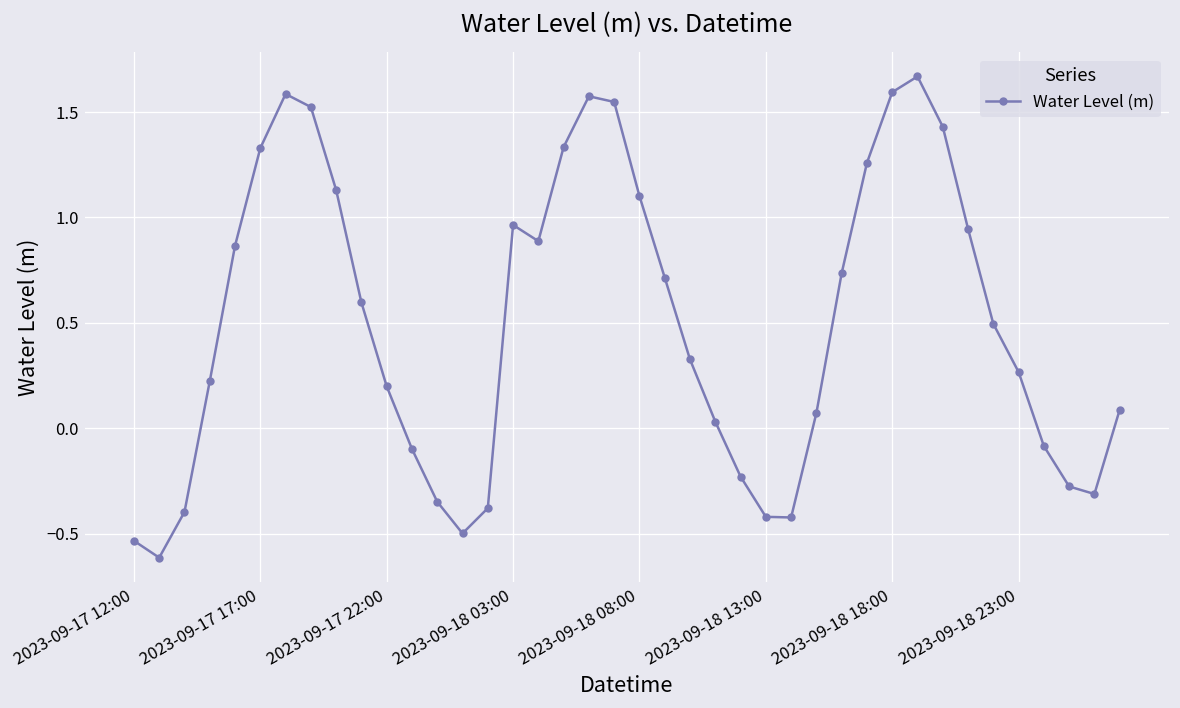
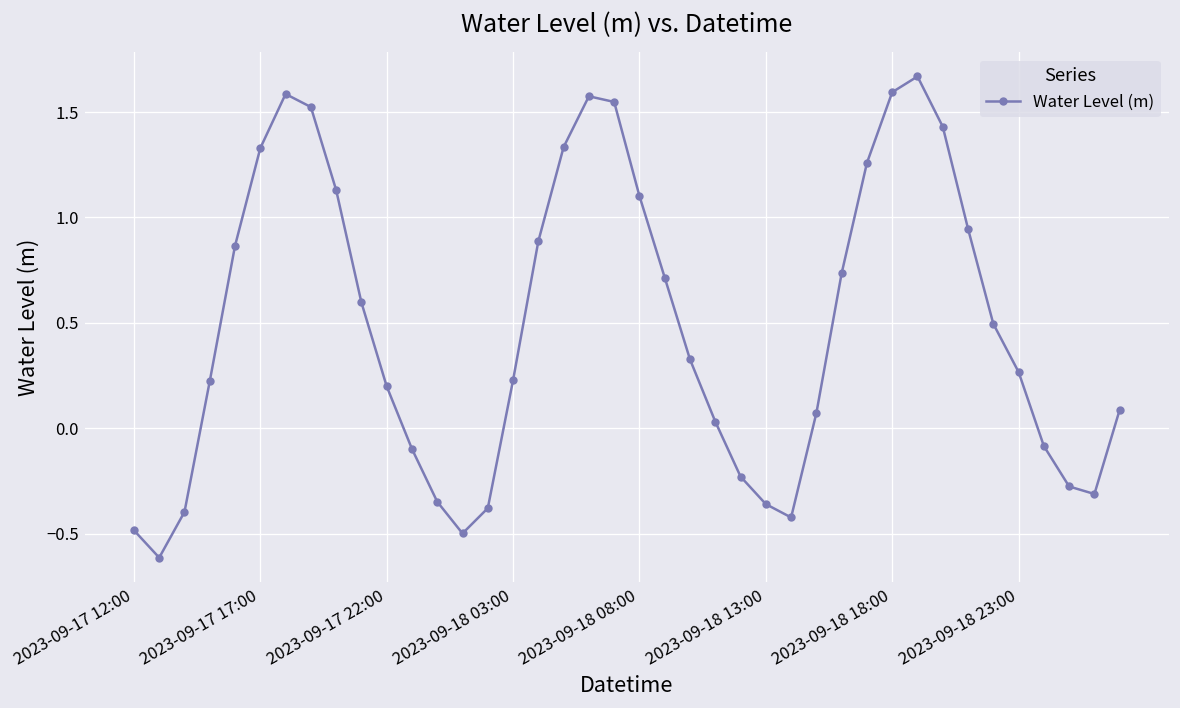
2023-09-17 12:00: -0.53 -> -0.48
2023-09-18 03:00: 0.96 -> 0.23
2023-09-18 13:00: -0.42 -> -0.36
